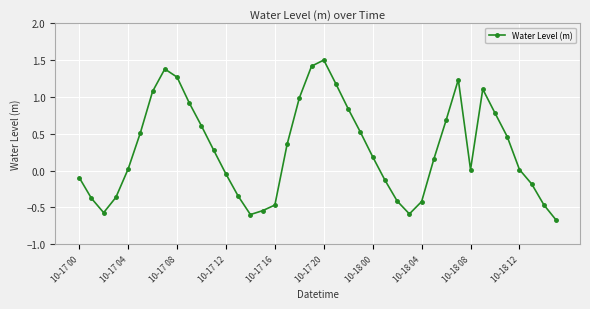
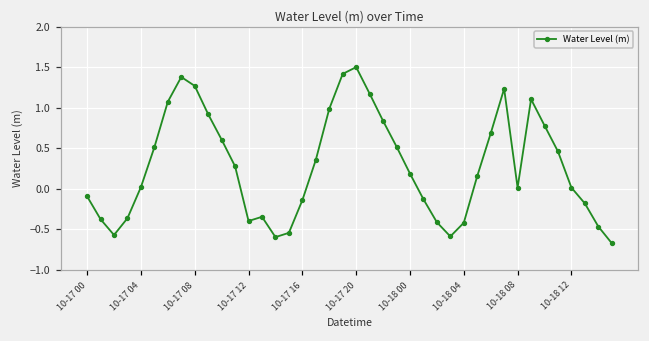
10-17 12: 0.0 -> -0.4
10-17 16: -0.5 -> -0.1
